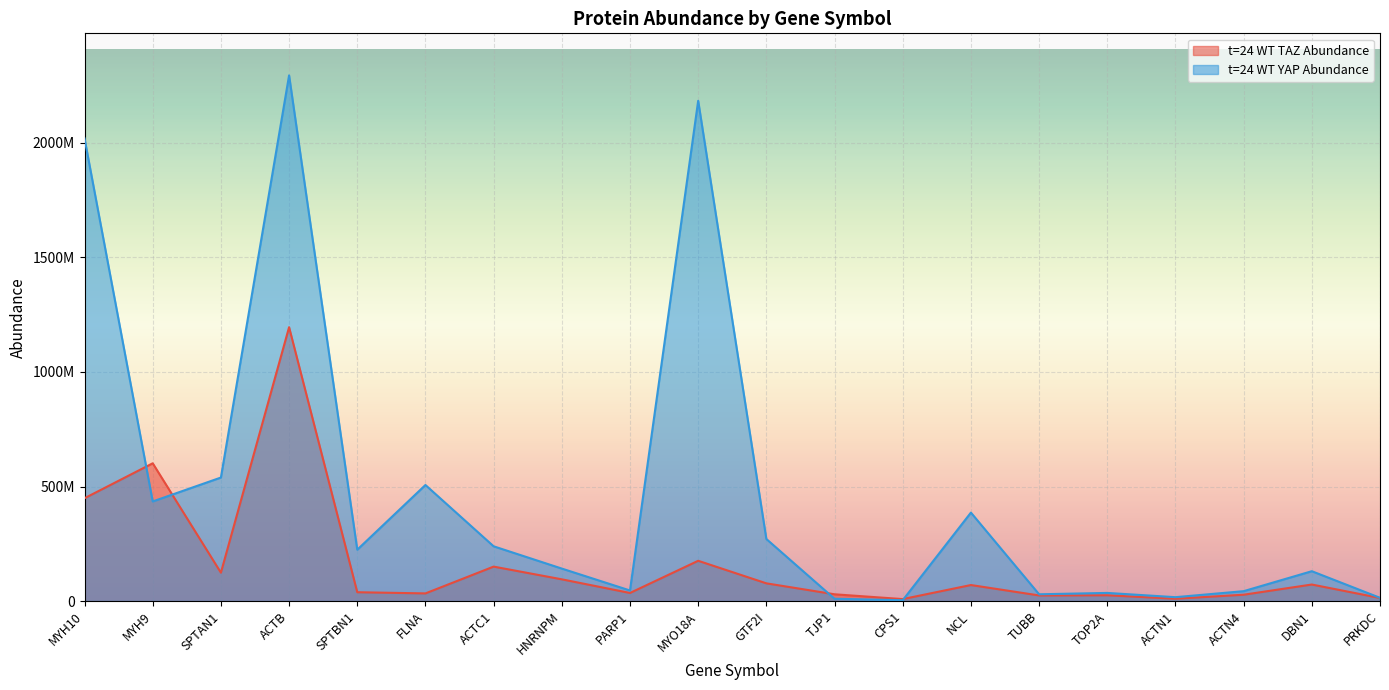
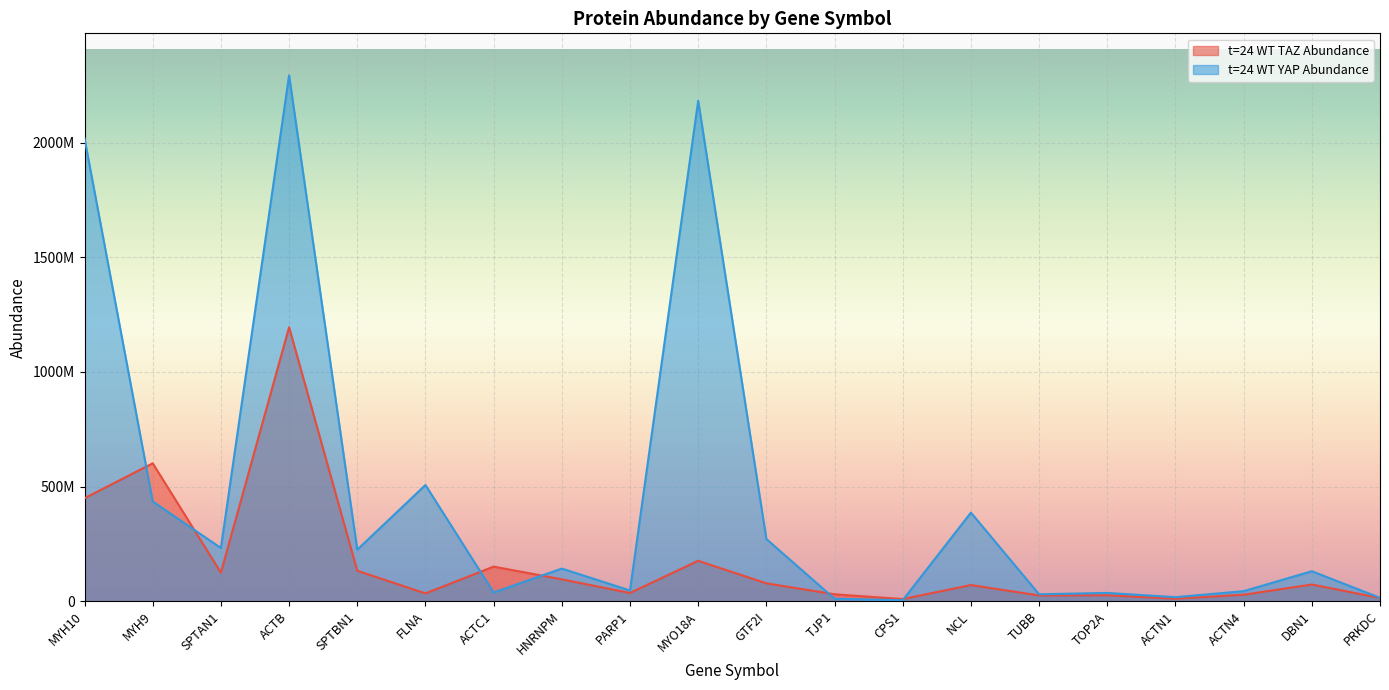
t=24 WT YAP Abundance, SPTAN1: 540000000 -> 230000000
t=24 WT TAZ Abundance, SPTBN1: 40000000 -> 130000000
t=24 WT YAP Abundance, ACTC1: 240000000 -> 40000000
